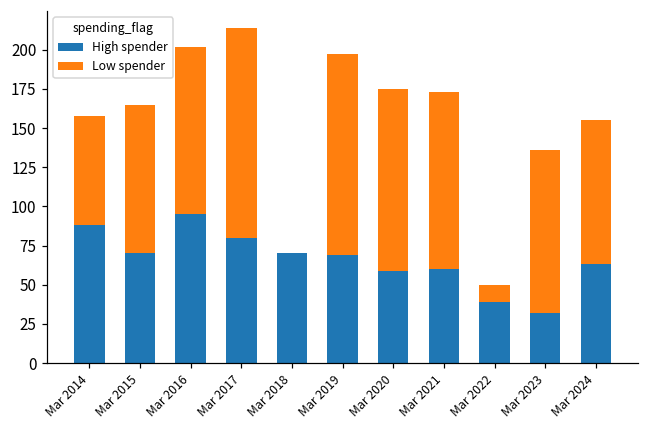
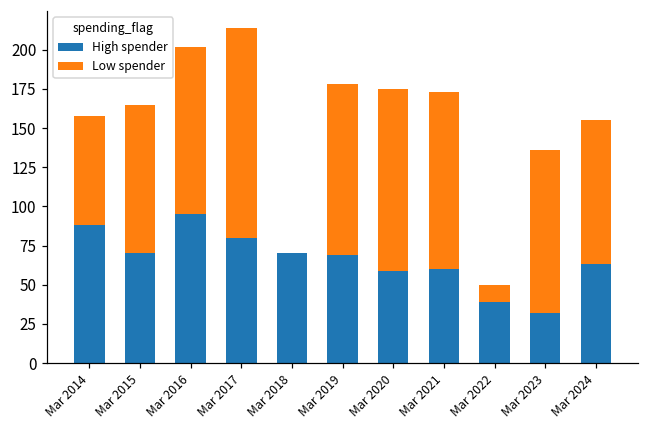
Low spender, Mar 2019: 128 -> 109
